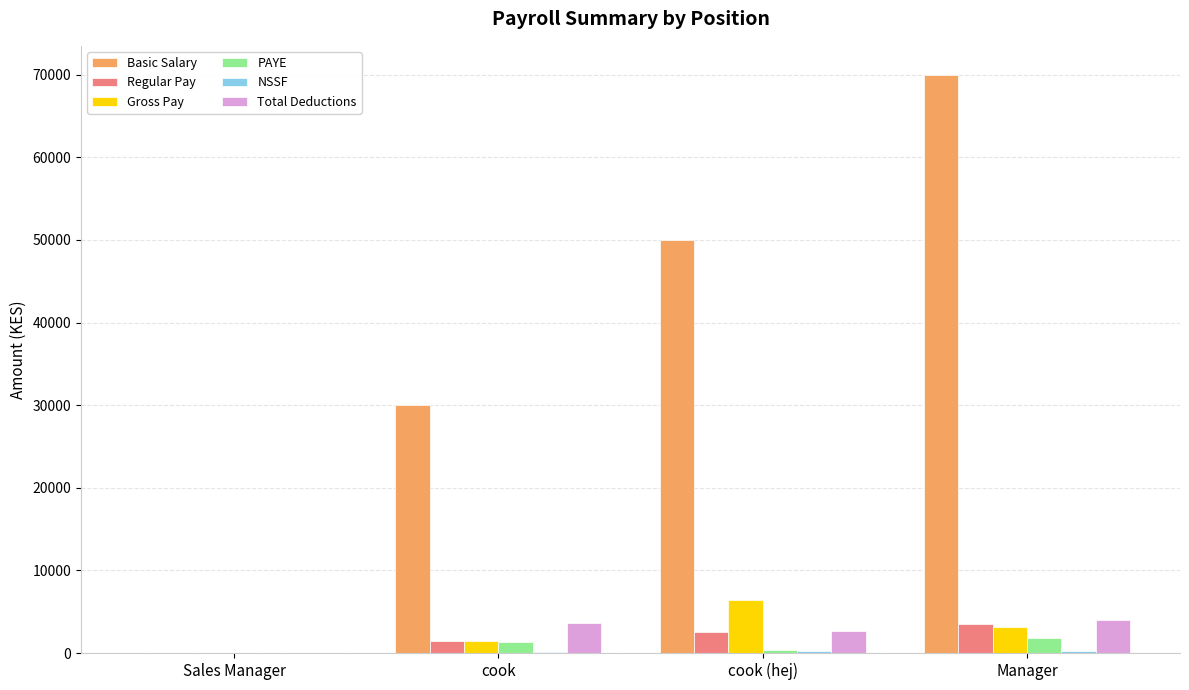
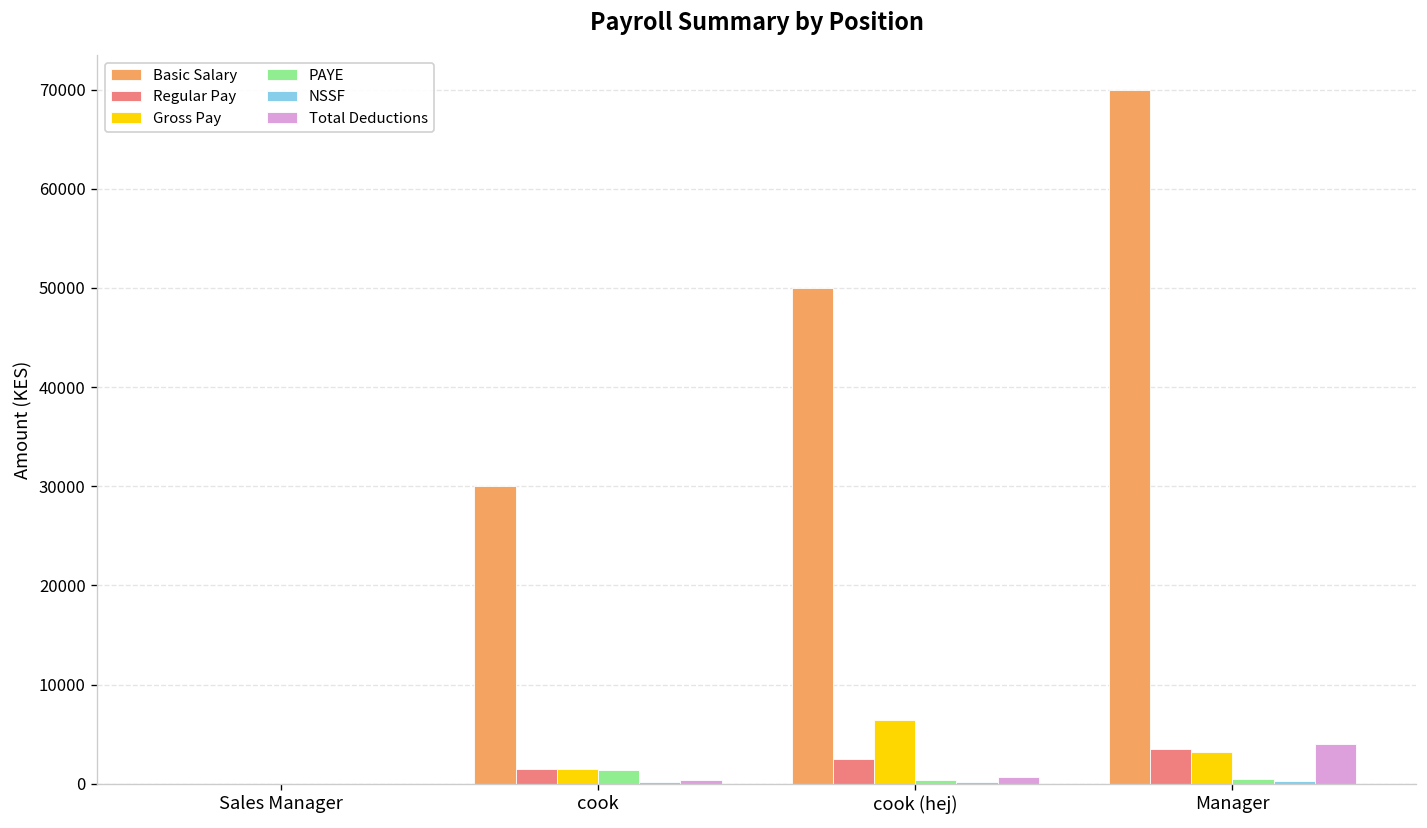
Total Deductions, cook: 4000 -> 0
Total Deductions, cook (hej): 3000 -> 1000
PAYE, Manager: 2000 -> 0
